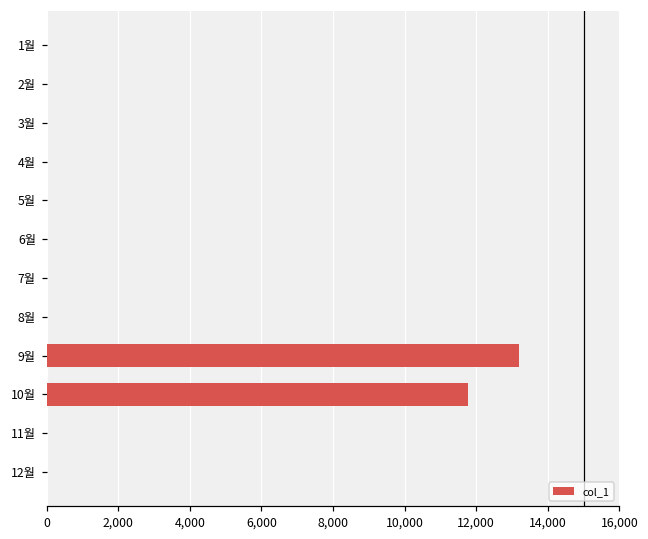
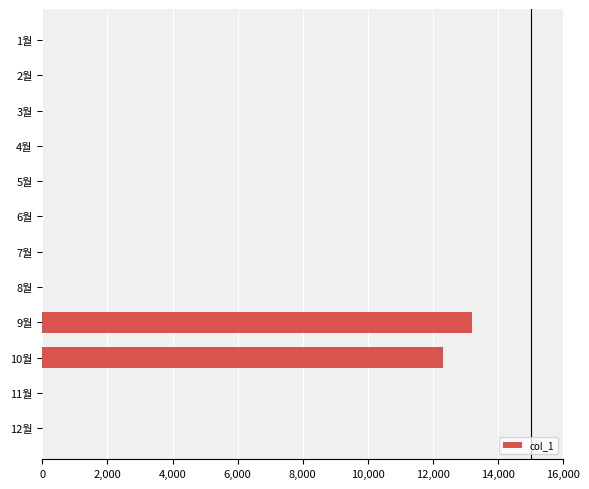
10월: 11,800 -> 12,300
